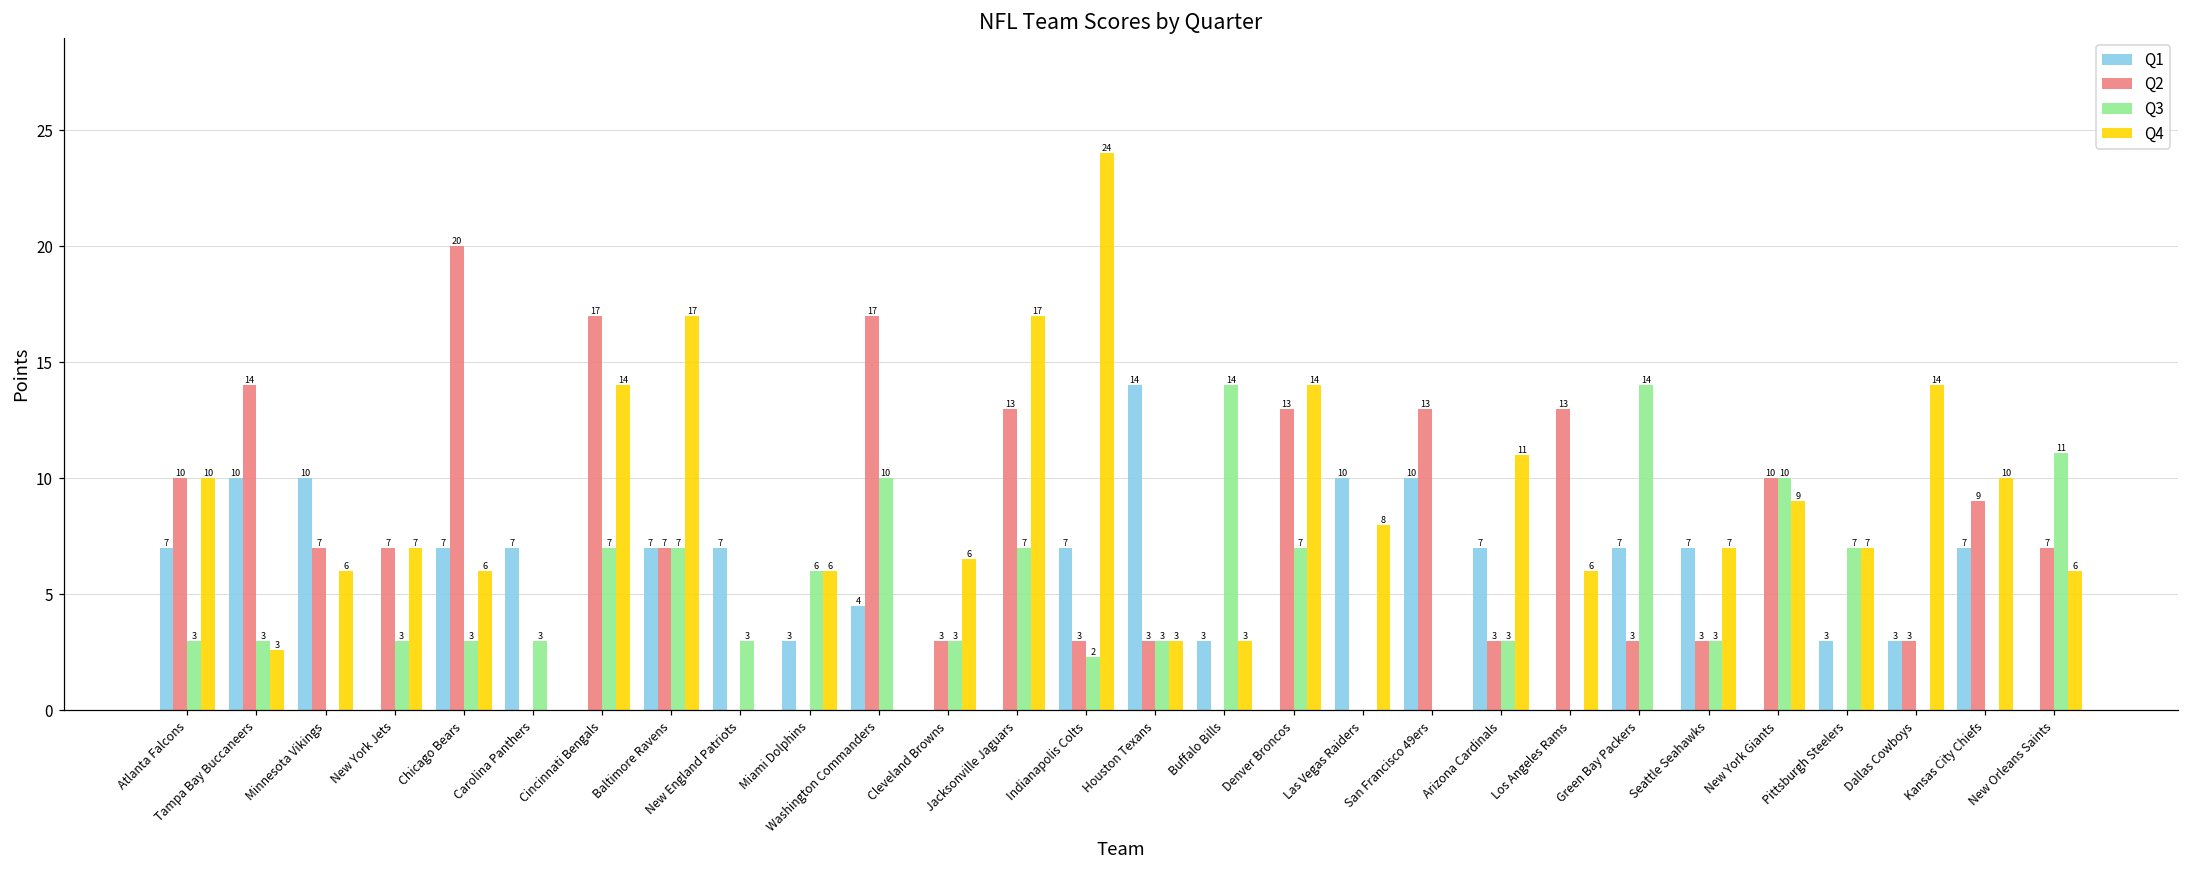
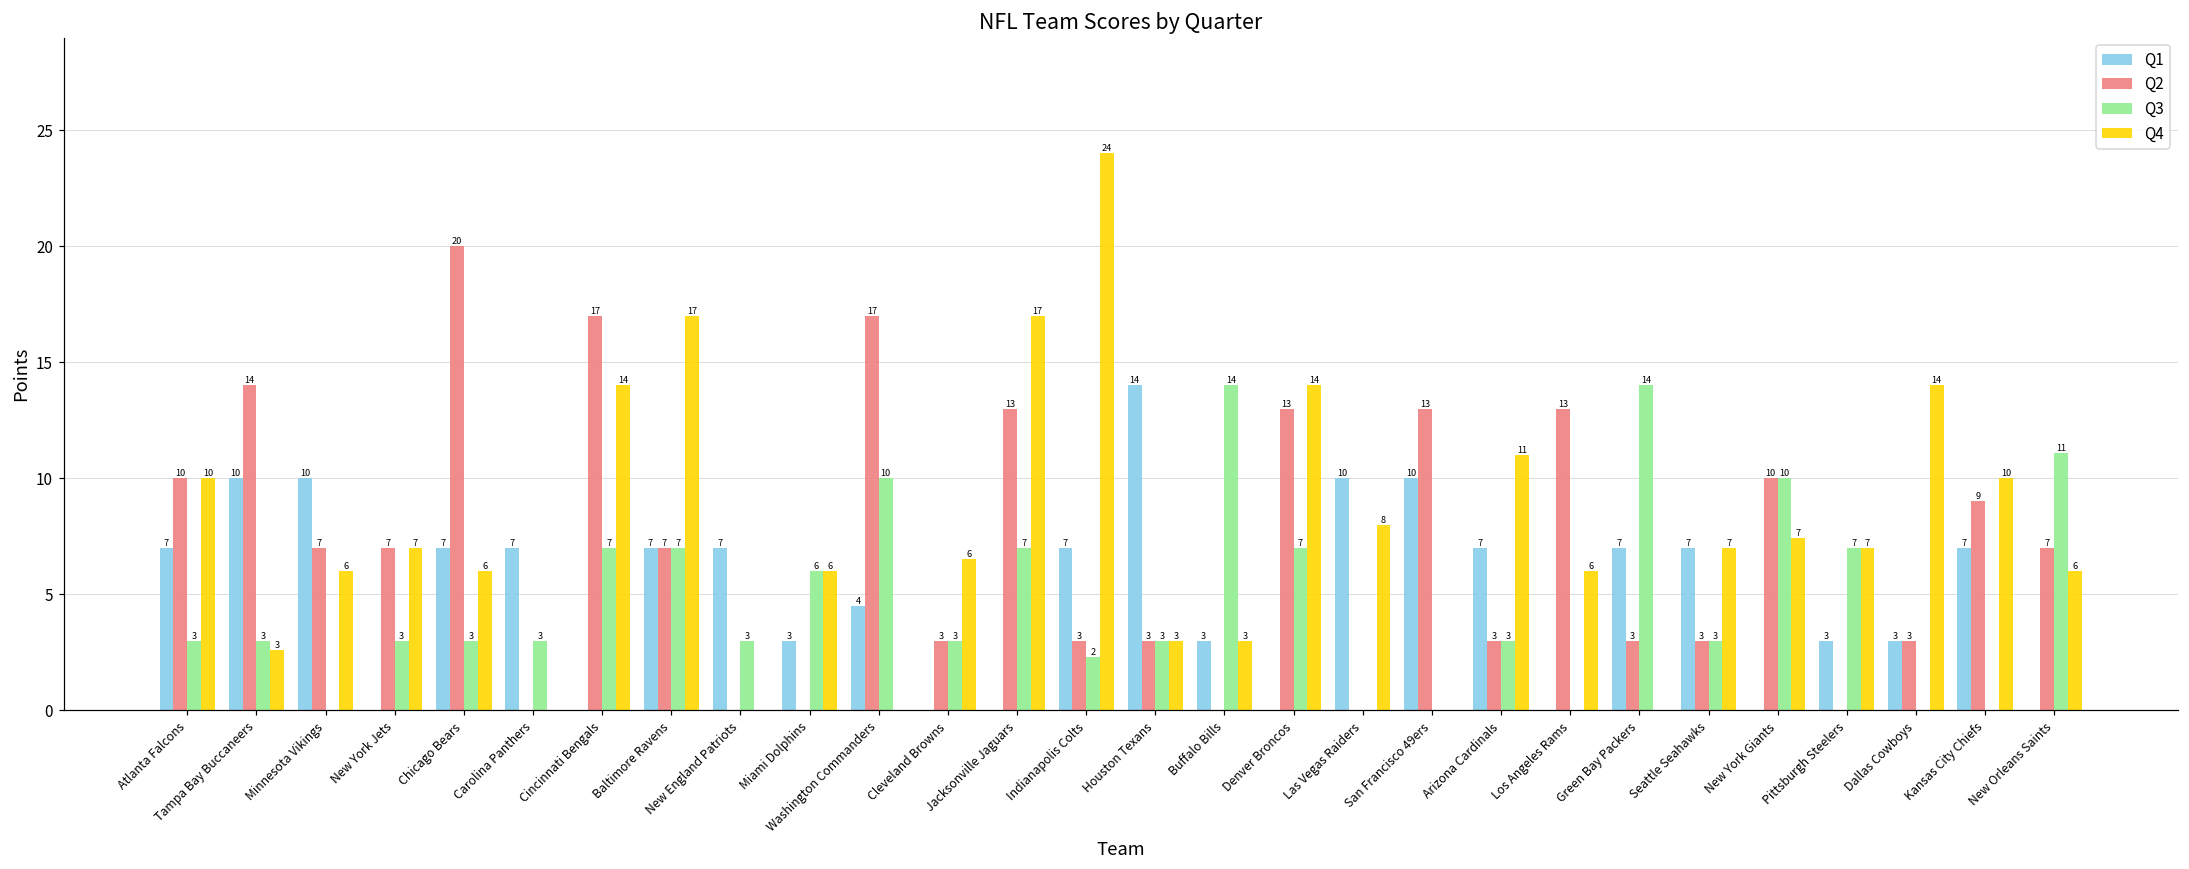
Q4, New York Giants: 9 -> 7
